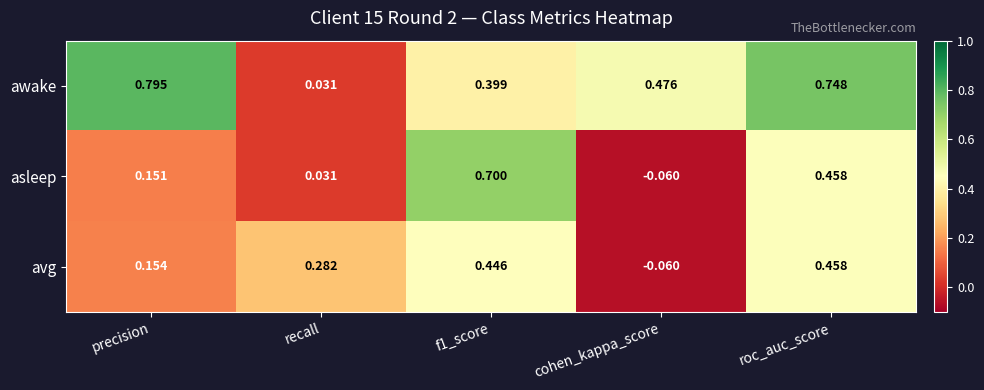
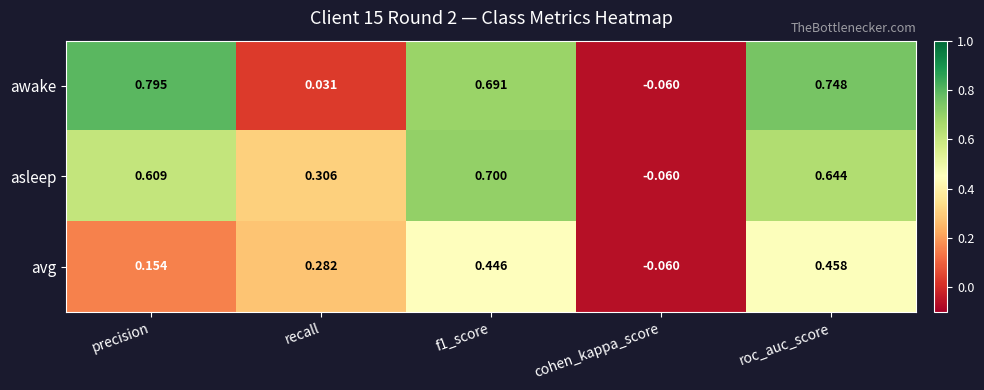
awake, f1_score: 0.399 -> 0.691
awake, cohen_kappa_score: 0.476 -> -0.060
asleep, precision: 0.151 -> 0.609
asleep, recall: 0.031 -> 0.306
asleep, roc_auc_score: 0.458 -> 0.644
